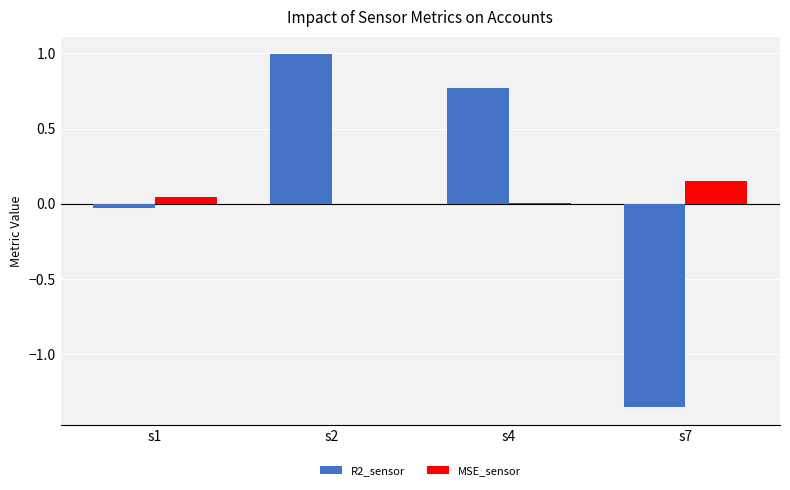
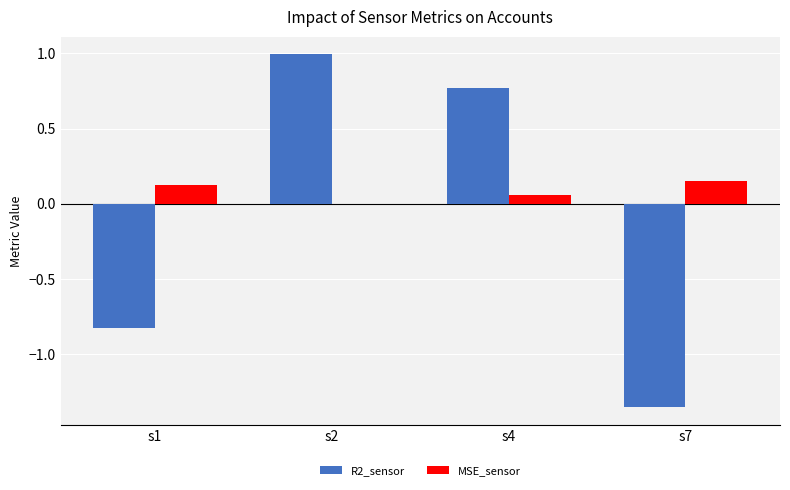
R2_sensor, s1: -0.03 -> -0.83
MSE_sensor, s1: 0.05 -> 0.12
MSE_sensor, s4: 0.00 -> 0.06
